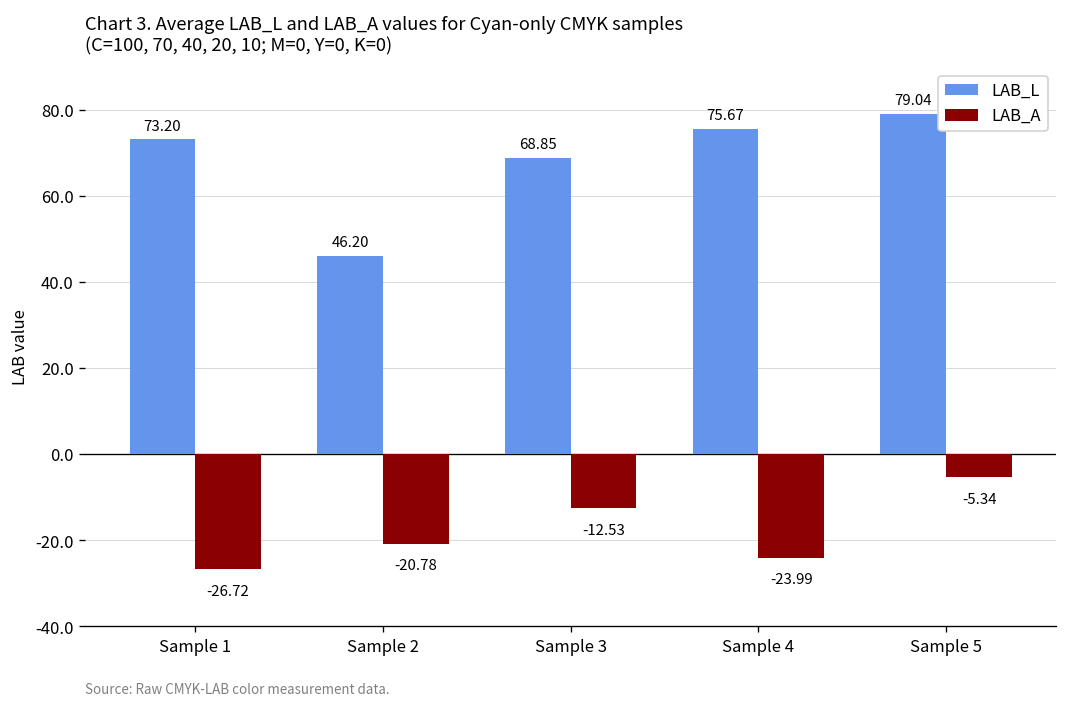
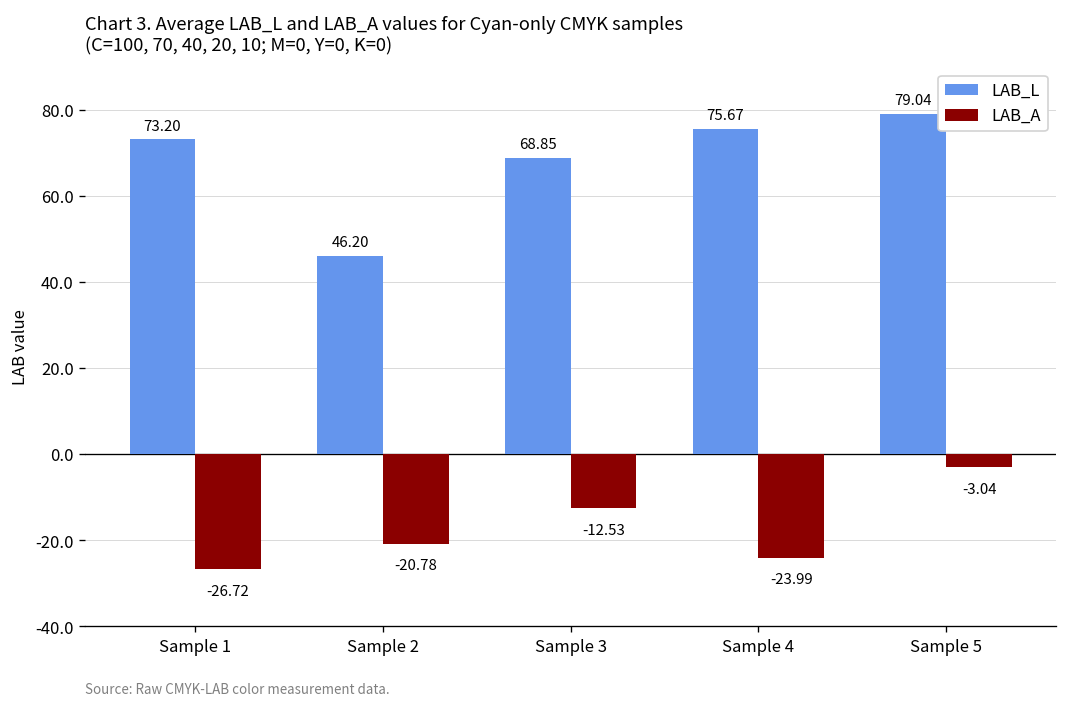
LAB_A, Sample 5: -5.34 -> -3.04
